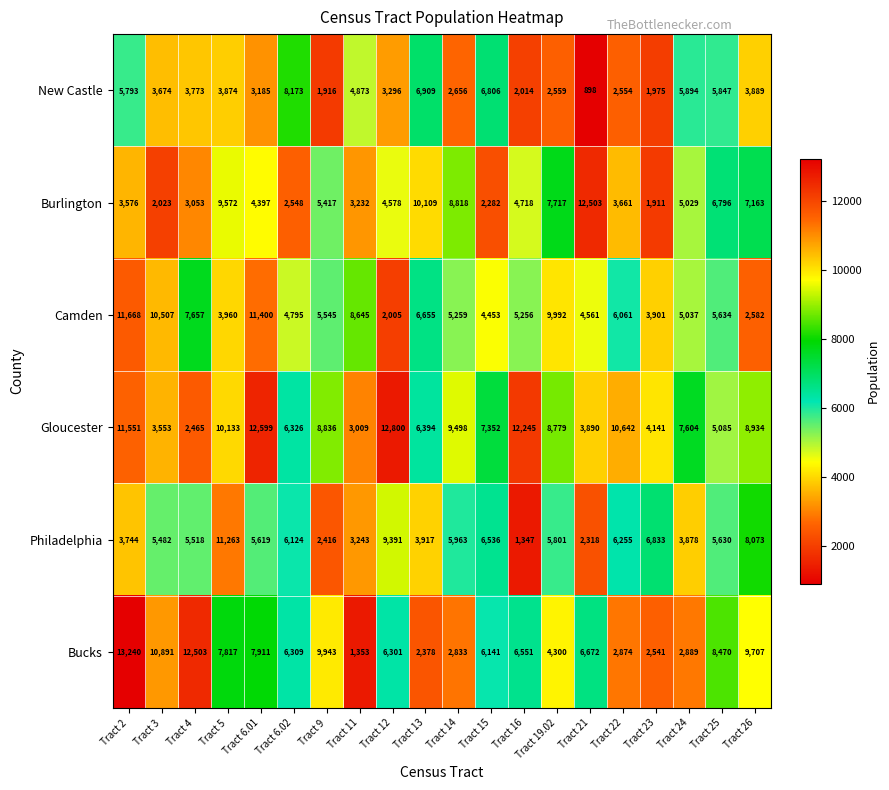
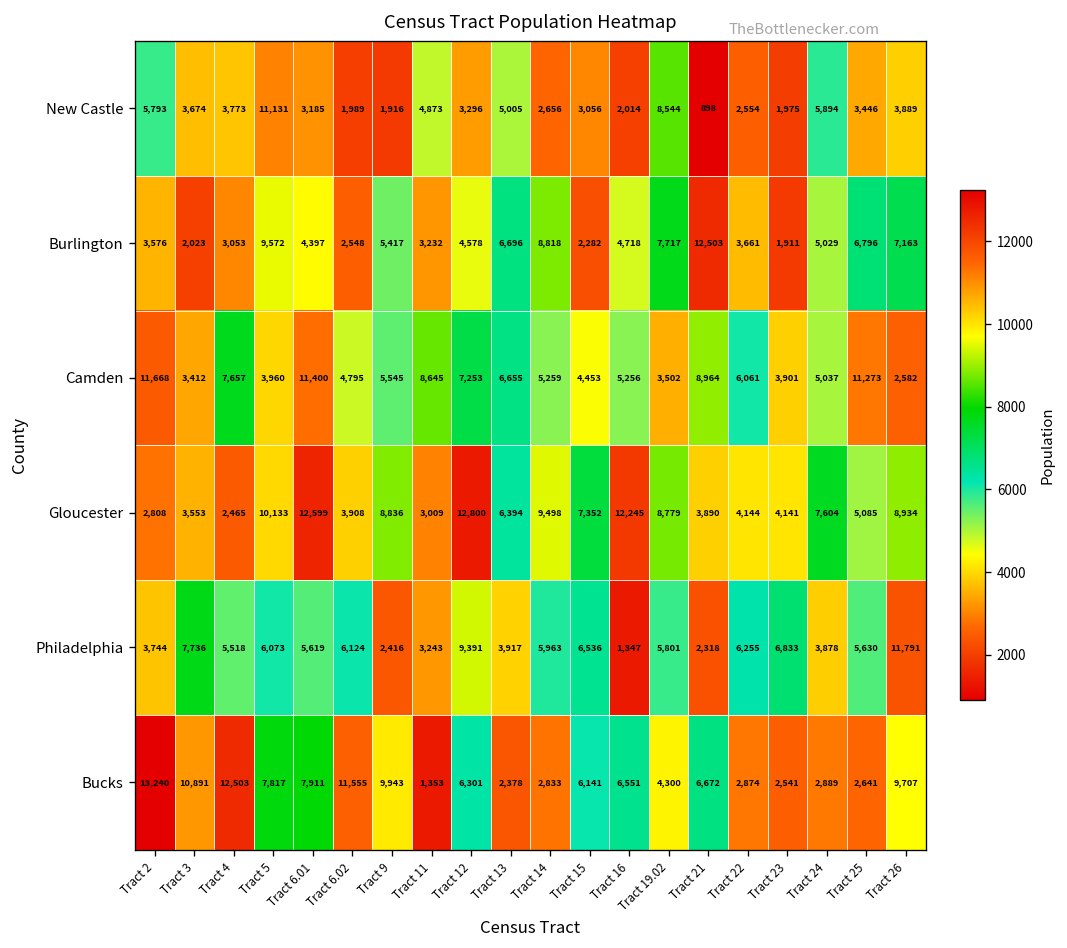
New Castle, Tract 5: 3,874 -> 11,131
New Castle, Tract 6.02: 8,173 -> 1,989
New Castle, Tract 13: 6,909 -> 5,005
New Castle, Tract 15: 6,806 -> 3,056
New Castle, Tract 19.02: 2,559 -> 8,544
New Castle, Tract 25: 5,847 -> 3,446
Burlington, Tract 13: 10,109 -> 6,696
Camden, Tract 3: 10,507 -> 3,412
Camden, Tract 12: 2,005 -> 7,253
Camden, Tract 19.02: 9,992 -> 3,502
Camden, Tract 21: 4,561 -> 8,964
Camden, Tract 25: 5,634 -> 11,273
Gloucester, Tract 2: 11,551 -> 2,808
Gloucester, Tract 6.02: 6,326 -> 3,908
Gloucester, Tract 22: 10,642 -> 4,144
Philadelphia, Tract 3: 5,482 -> 7,736
Philadelphia, Tract 5: 11,263 -> 6,073
Philadelphia, Tract 26: 8,073 -> 11,791
Bucks, Tract 6.02: 6,309 -> 11,555
Bucks, Tract 25: 8,470 -> 2,641
